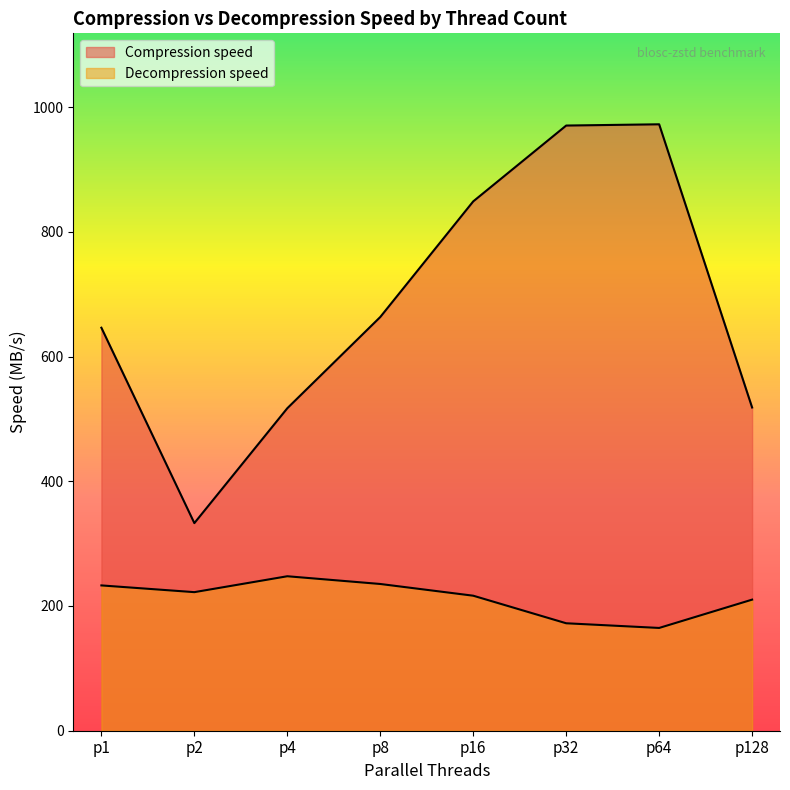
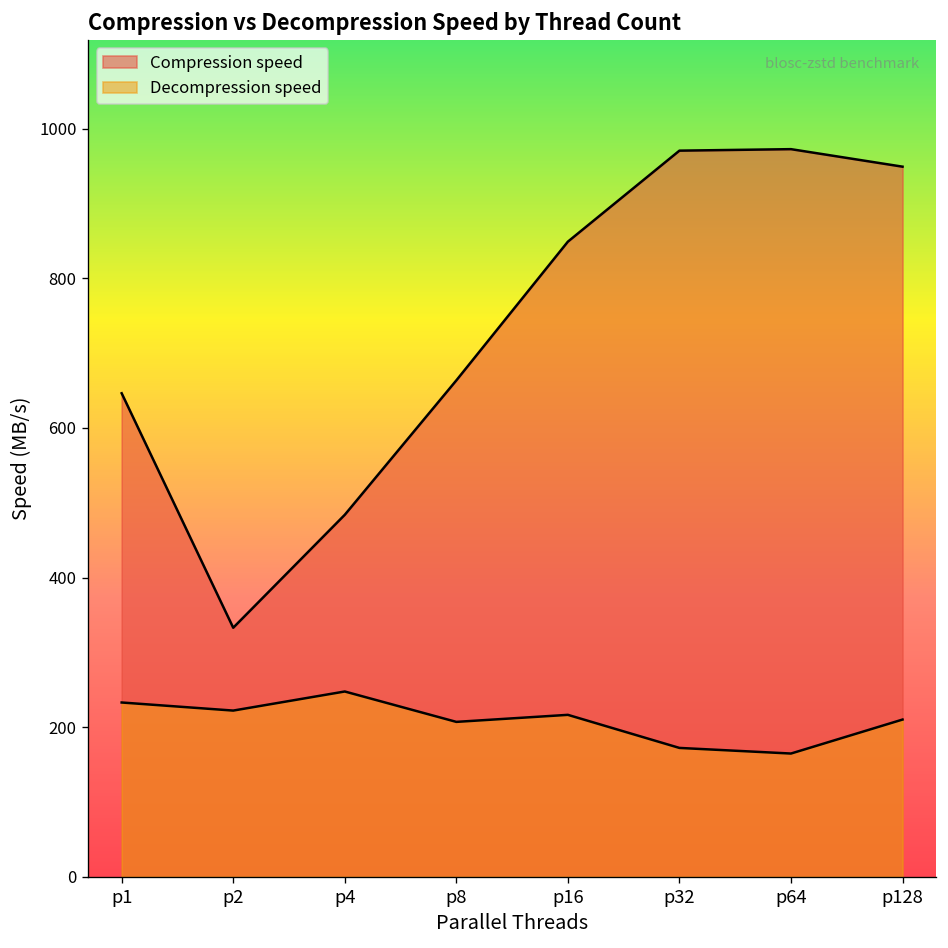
Compression speed, p4: 520 -> 480
Decompression speed, p8: 240 -> 210
Compression speed, p128: 520 -> 950
